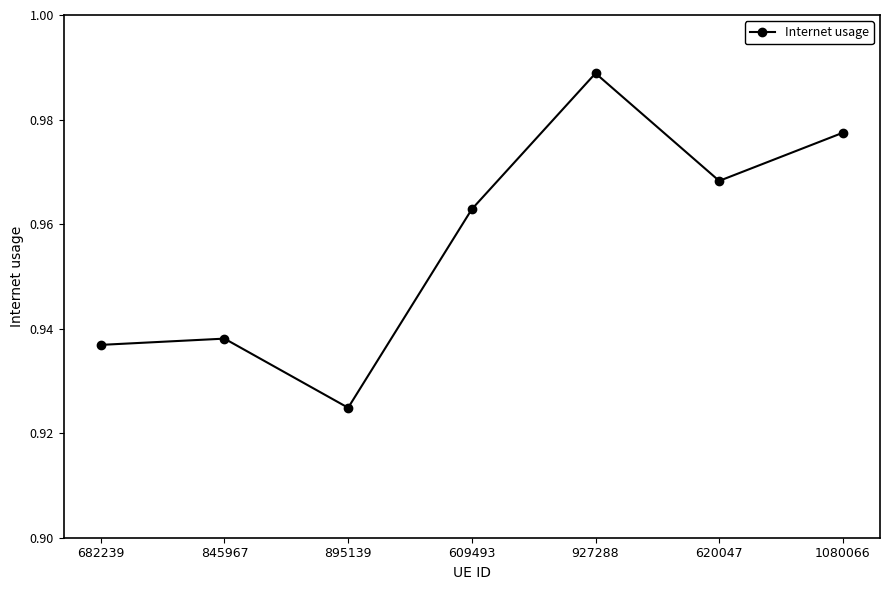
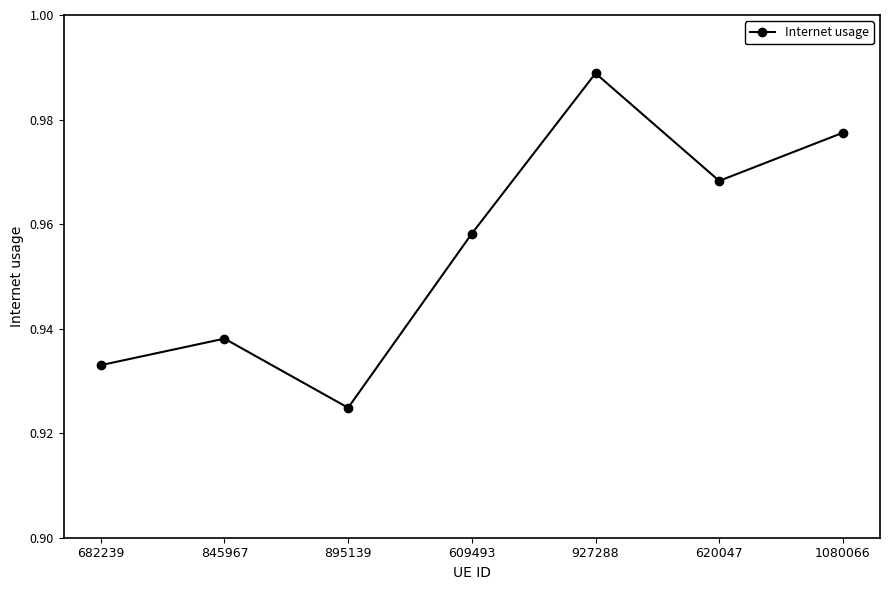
682239: 0.937 -> 0.933
609493: 0.963 -> 0.958
